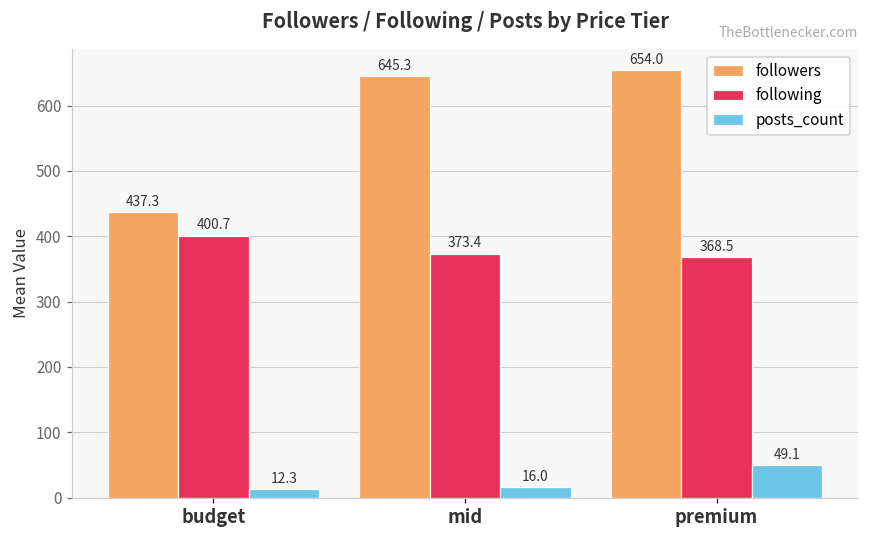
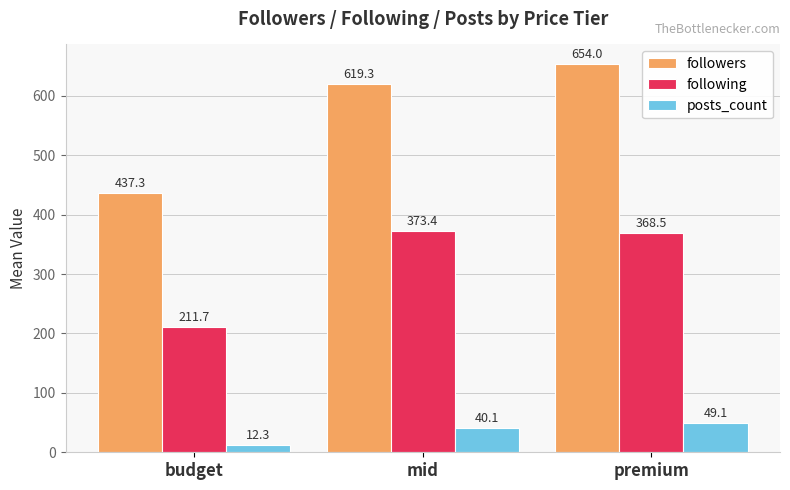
following, budget: 400.7 -> 211.7
followers, mid: 645.3 -> 619.3
posts_count, mid: 16.0 -> 40.1
